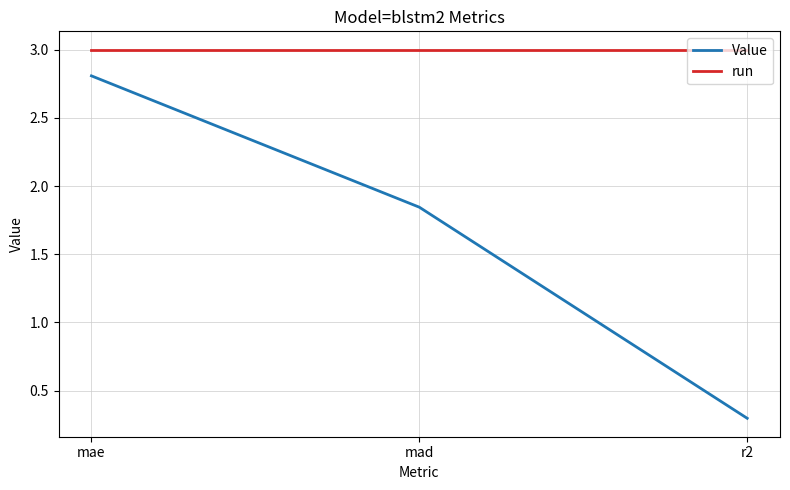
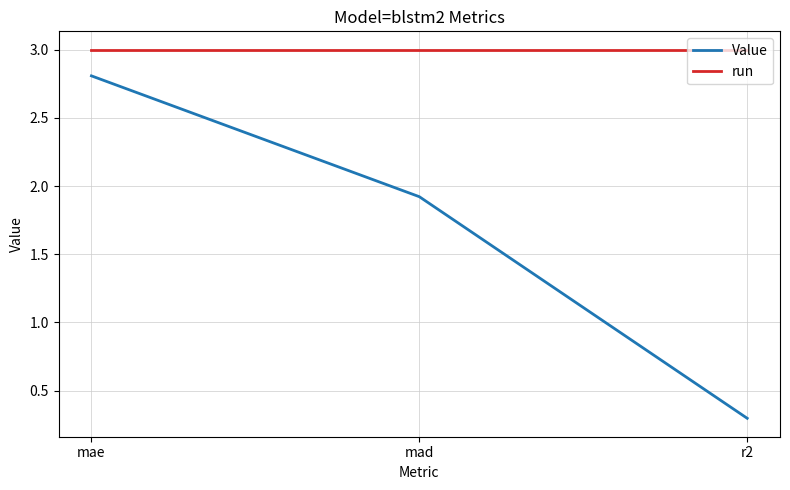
Value, mad: 1.85 -> 1.92
